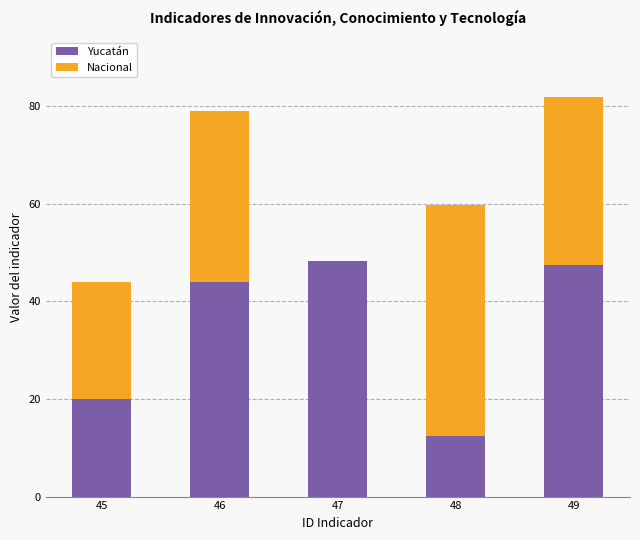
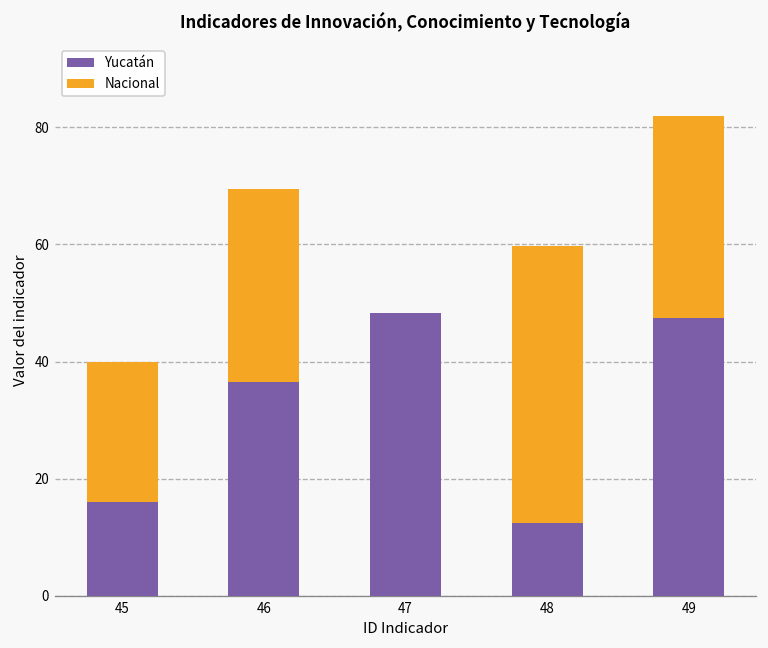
Yucatán, 45: 20 -> 16
Yucatán, 46: 44 -> 37
Nacional, 46: 35 -> 33
